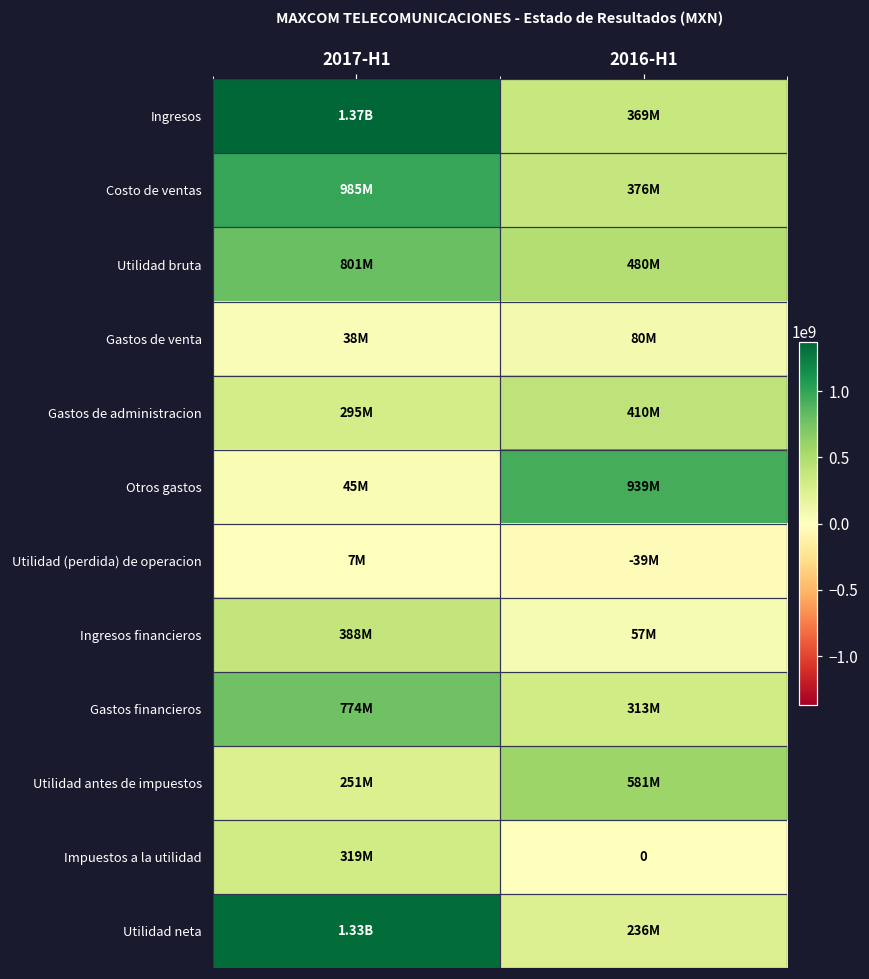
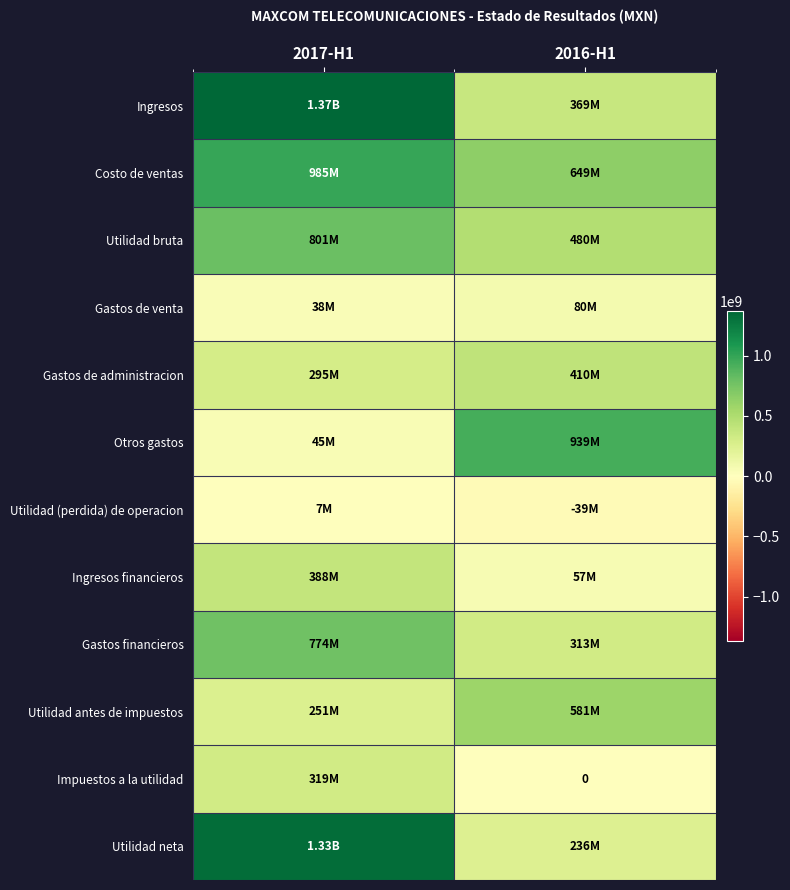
Costo de ventas, 2016-H1: 376M -> 649M
